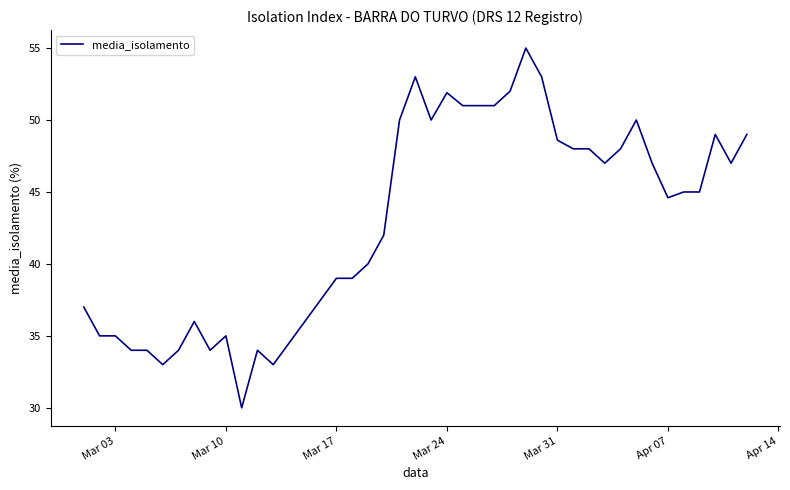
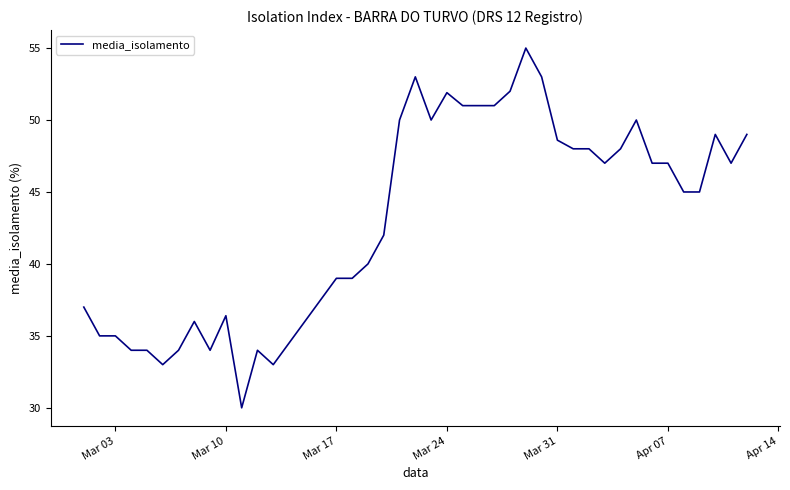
Mar 10: 35.0 -> 36.4
Apr 07: 44.6 -> 47.0
